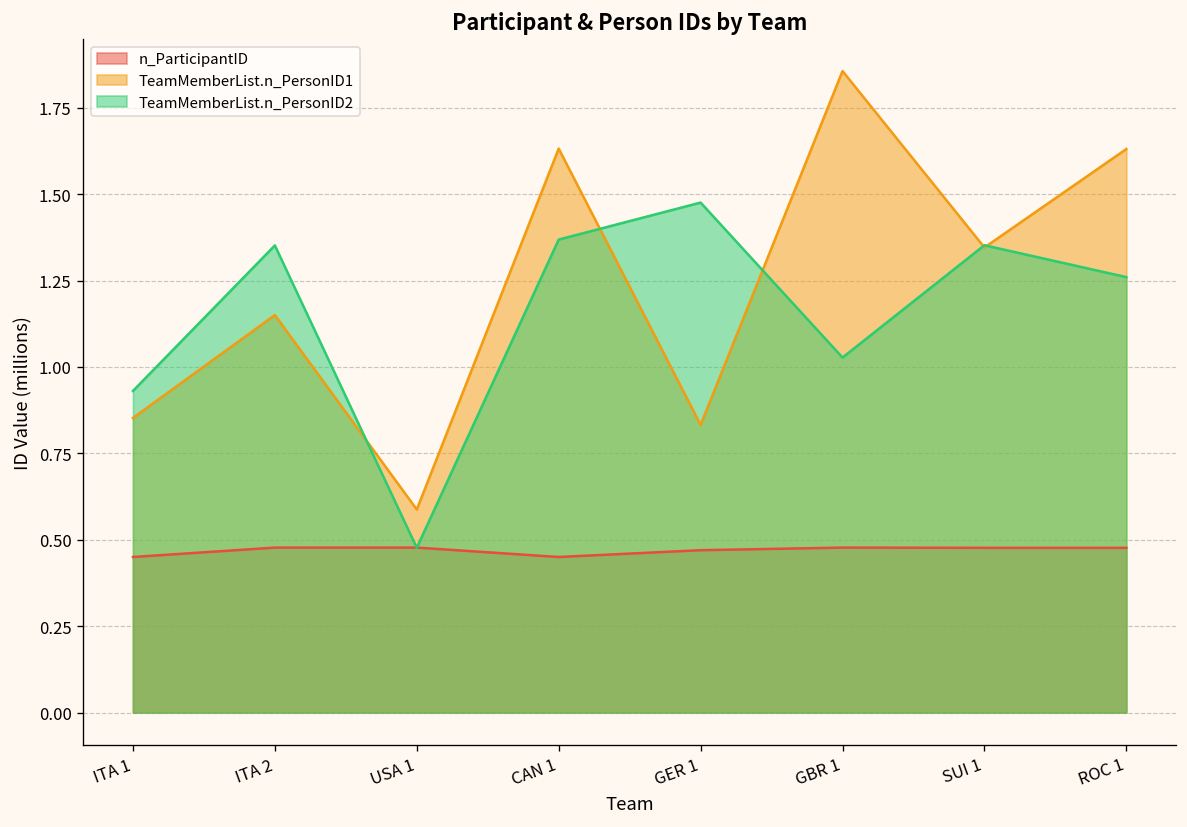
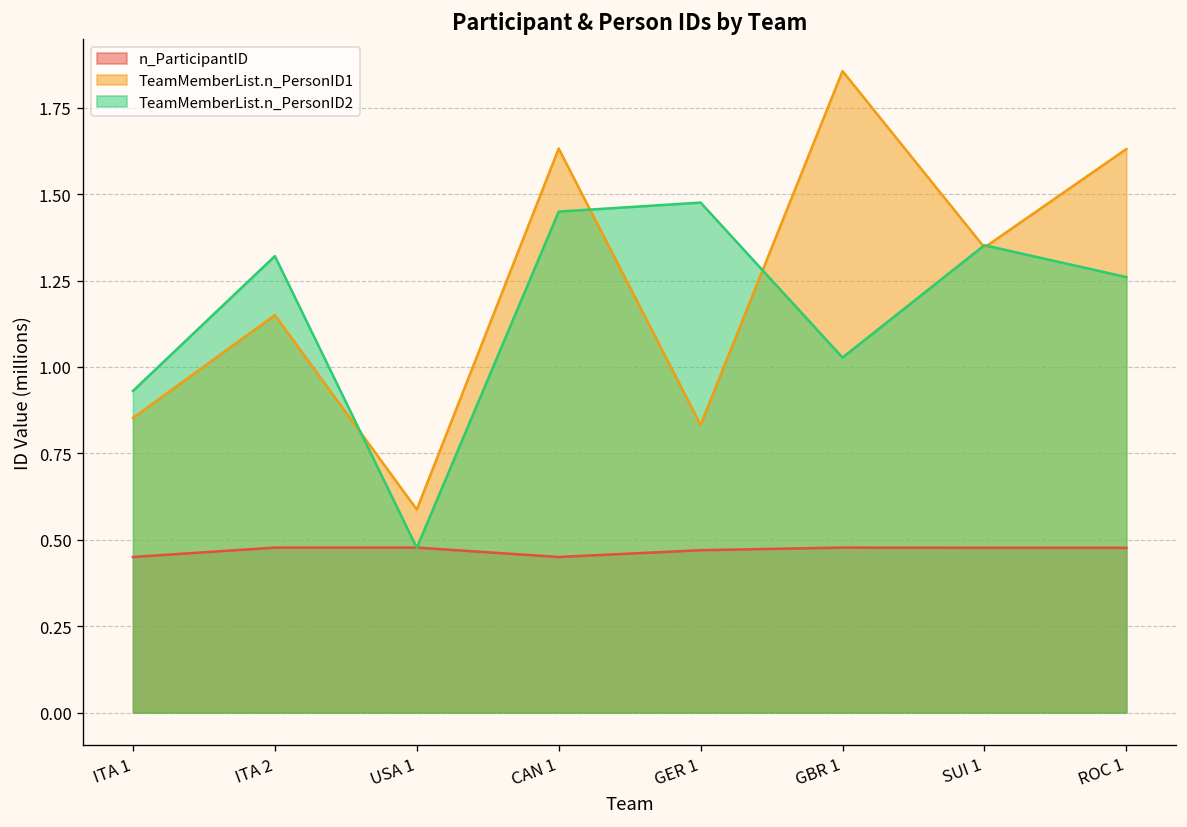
TeamMemberList.n_PersonID2, ITA 2: 1.35 -> 1.32
TeamMemberList.n_PersonID2, CAN 1: 1.37 -> 1.45
